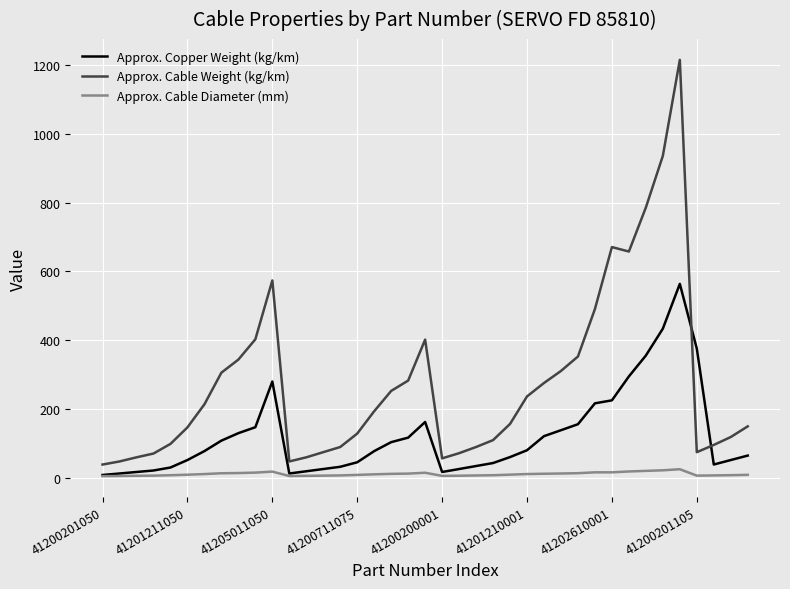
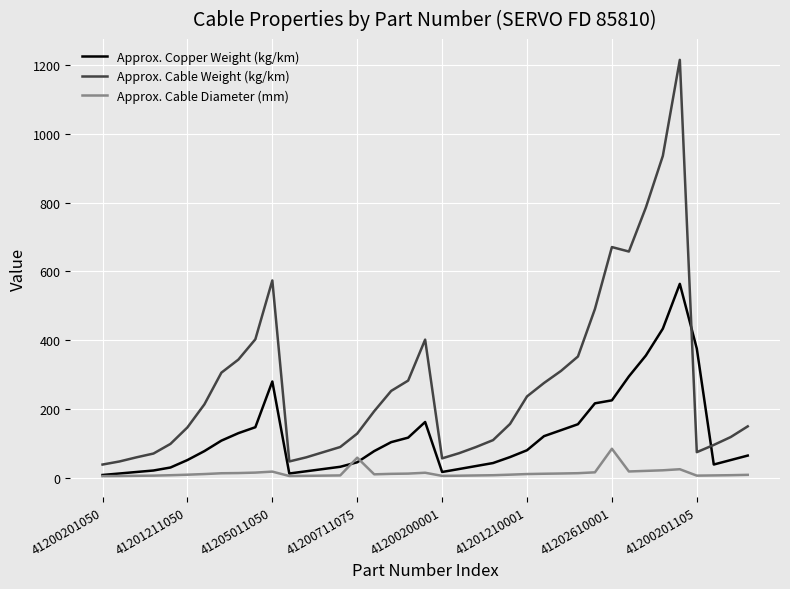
Approx. Cable Diameter (mm), 41200711075: 10 -> 60
Approx. Cable Diameter (mm), 41202610001: 20 -> 80
